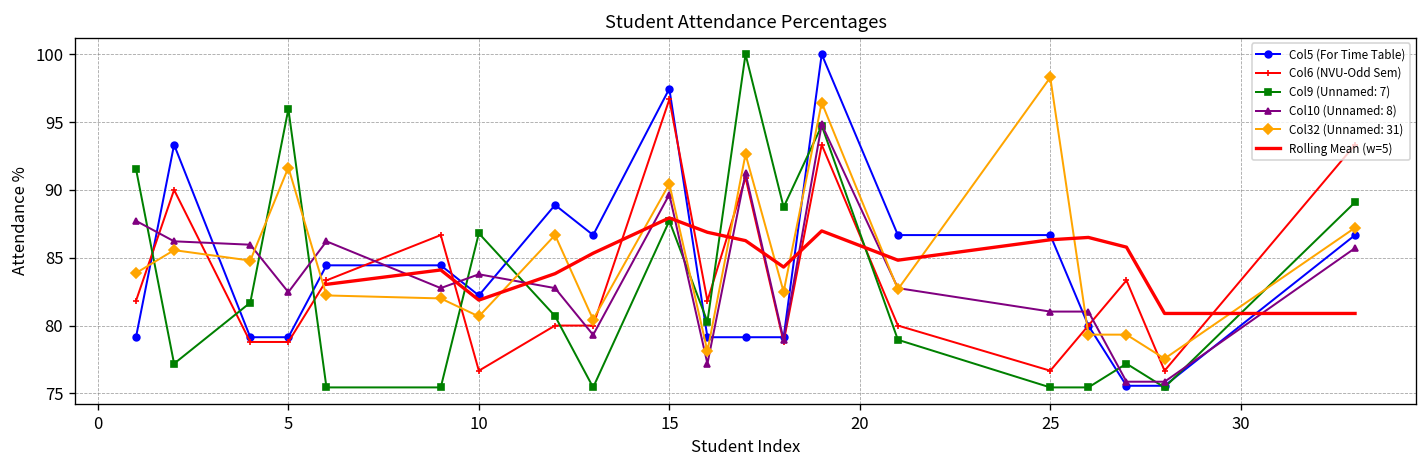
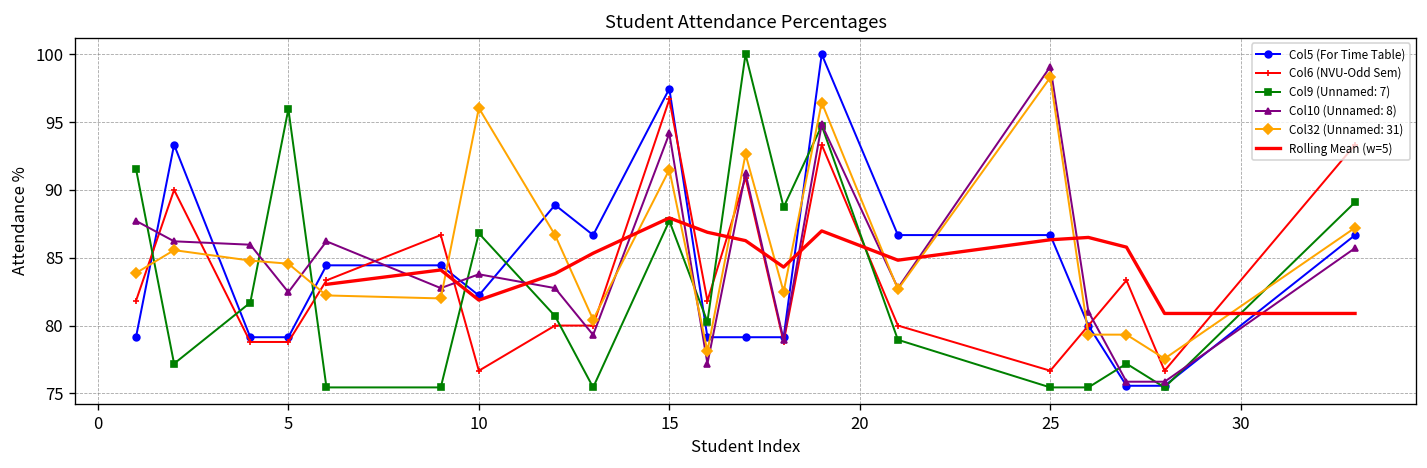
Col32 (Unnamed: 31), 5: 91.7 -> 84.6
Col32 (Unnamed: 31), 10: 80.7 -> 96.0
Col10 (Unnamed: 8), 15: 89.7 -> 94.2
Col32 (Unnamed: 31), 15: 90.4 -> 91.5
Col10 (Unnamed: 8), 25: 81.0 -> 99.1
